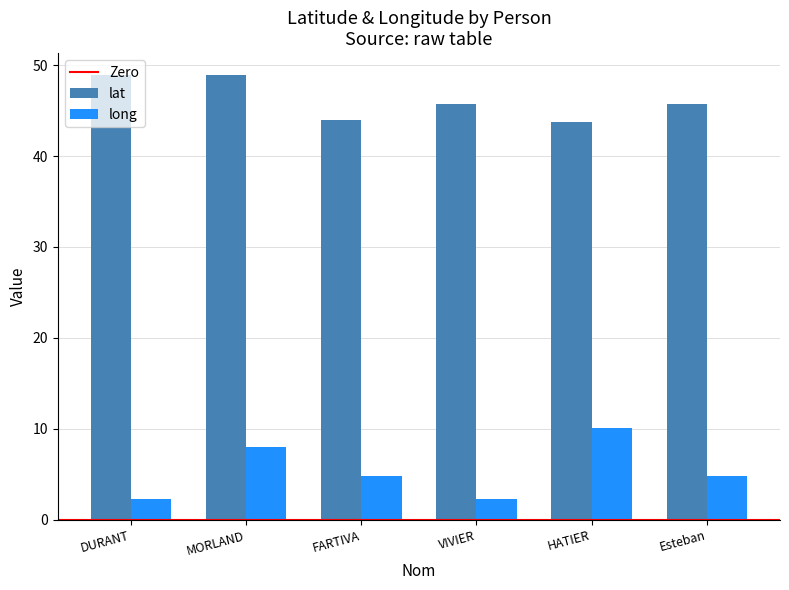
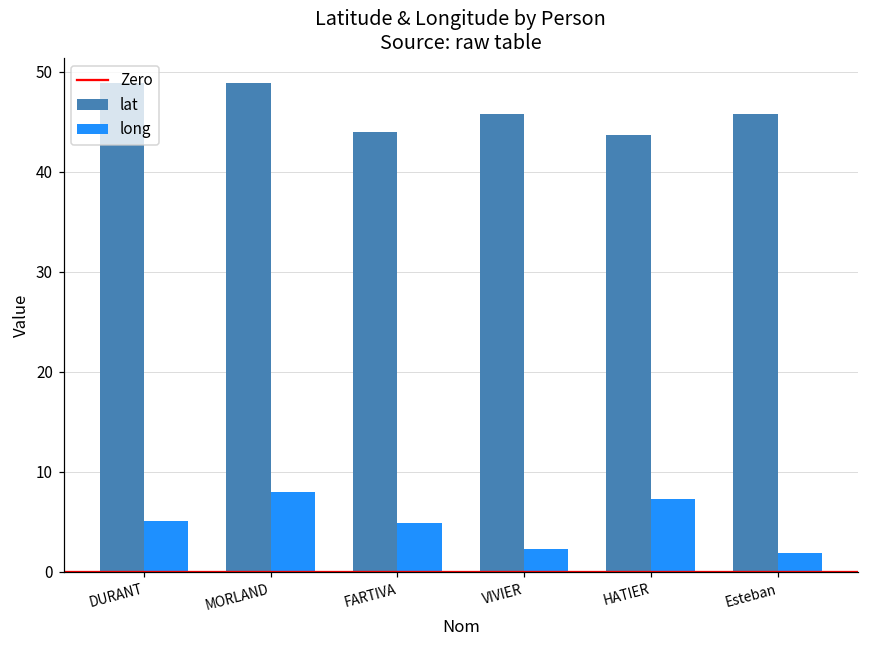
long, DURANT: 2 -> 5
long, HATIER: 10 -> 7
long, Esteban: 5 -> 2
